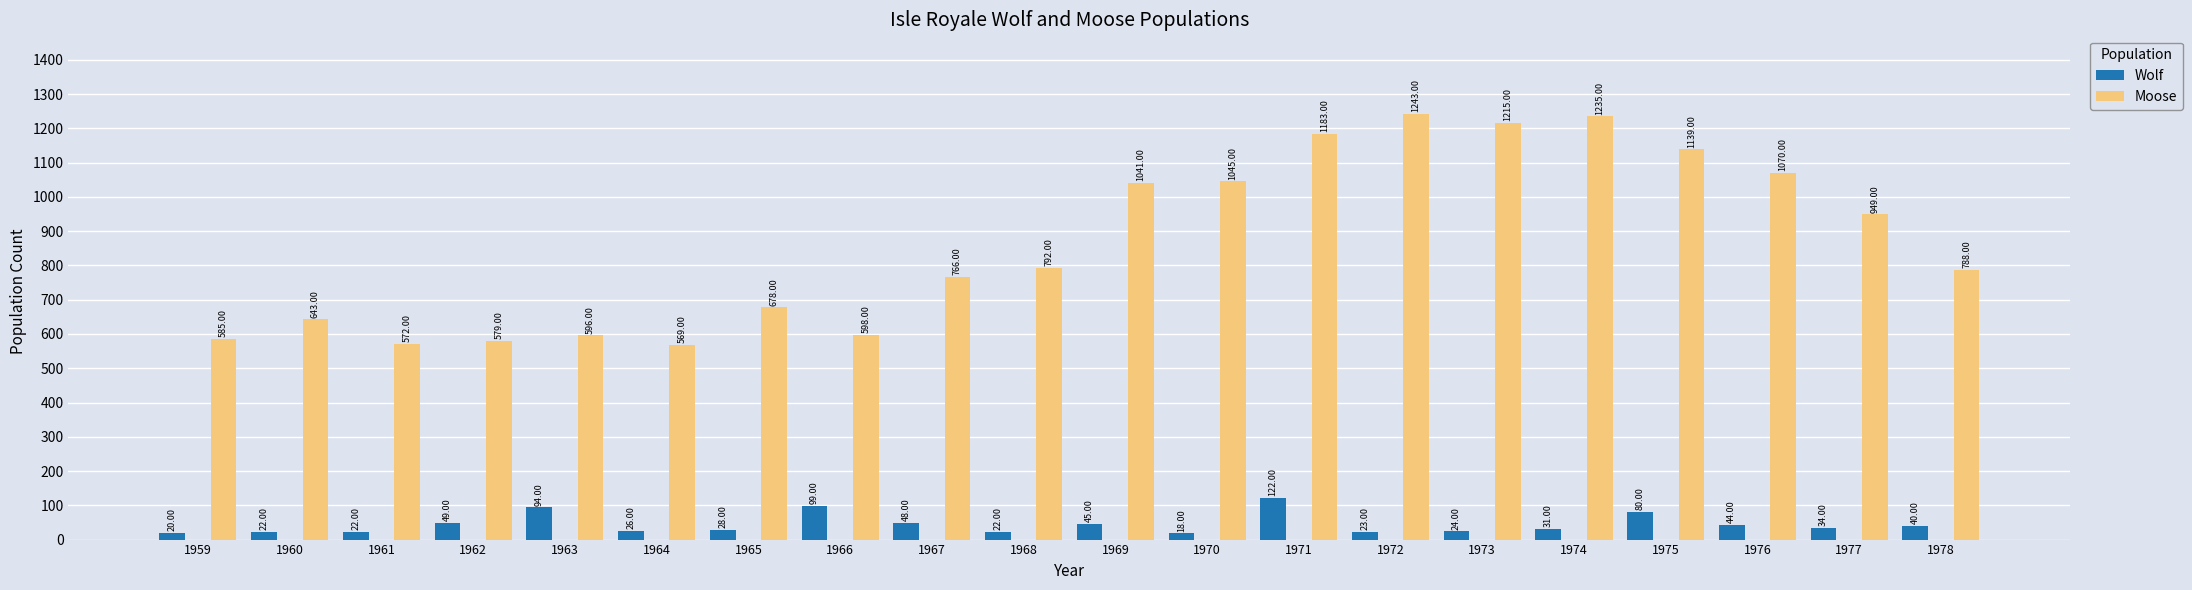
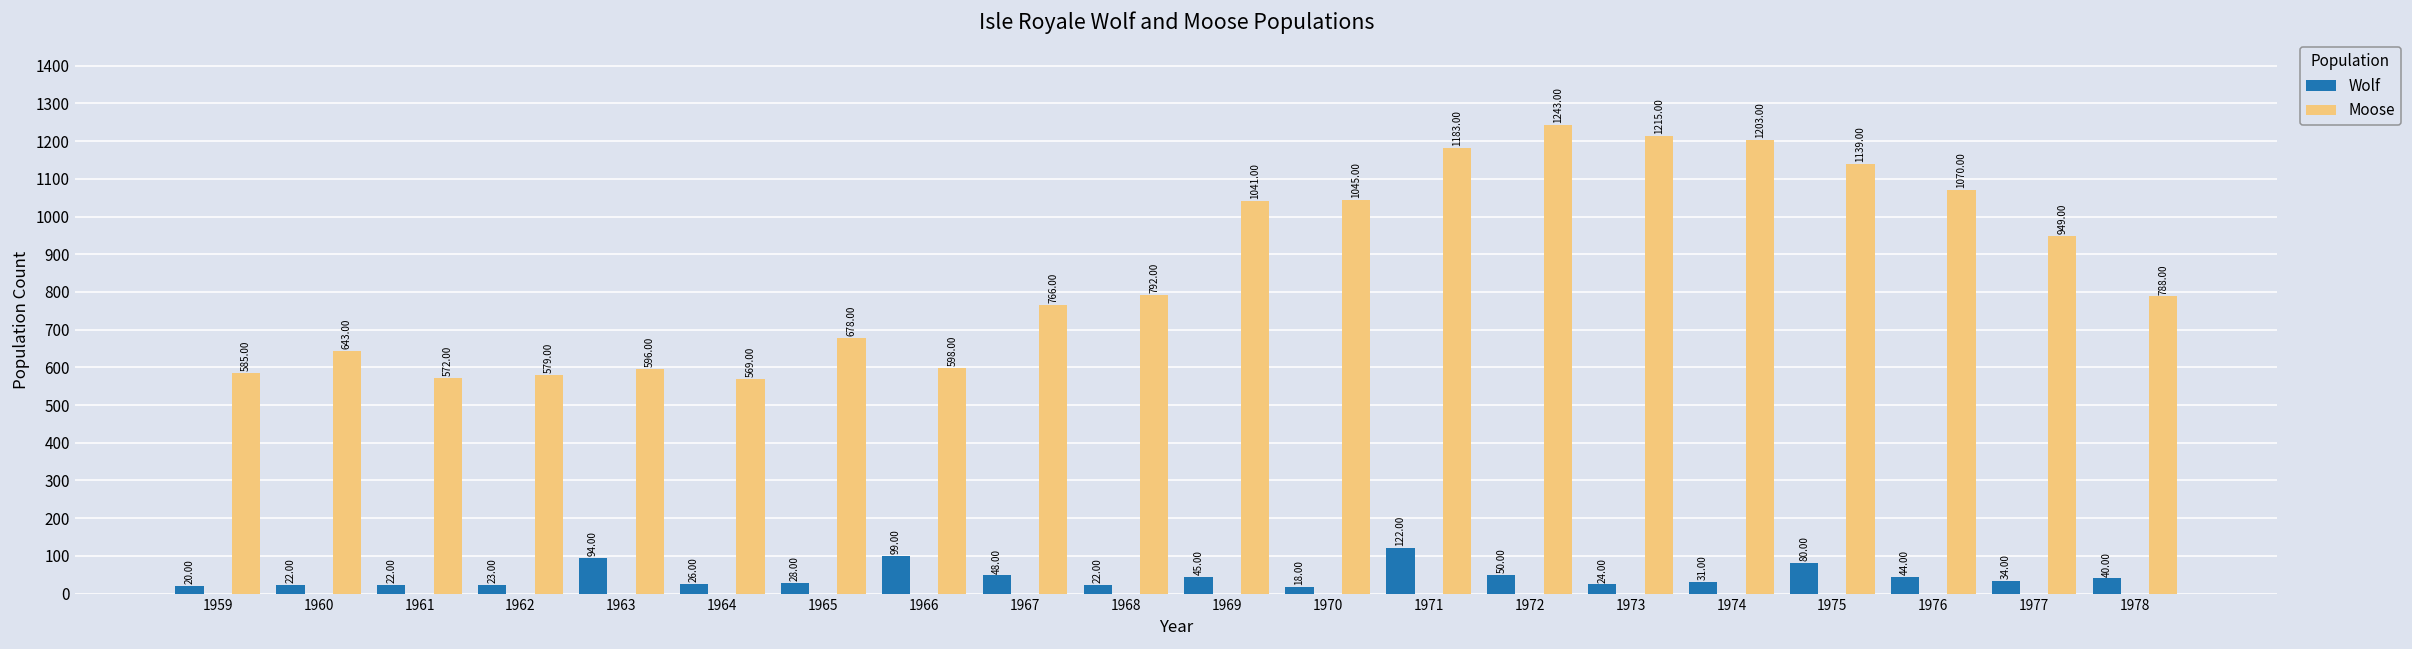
Wolf, 1962: 49.00 -> 23.00
Wolf, 1972: 23.00 -> 50.00
Moose, 1974: 1235.00 -> 1203.00
